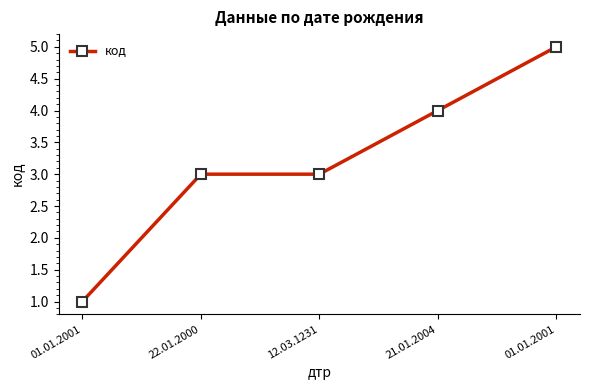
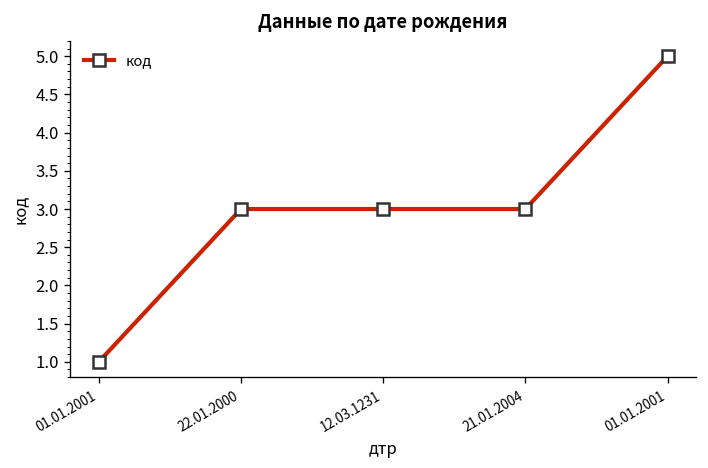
21.01.2004: 4 -> 3
